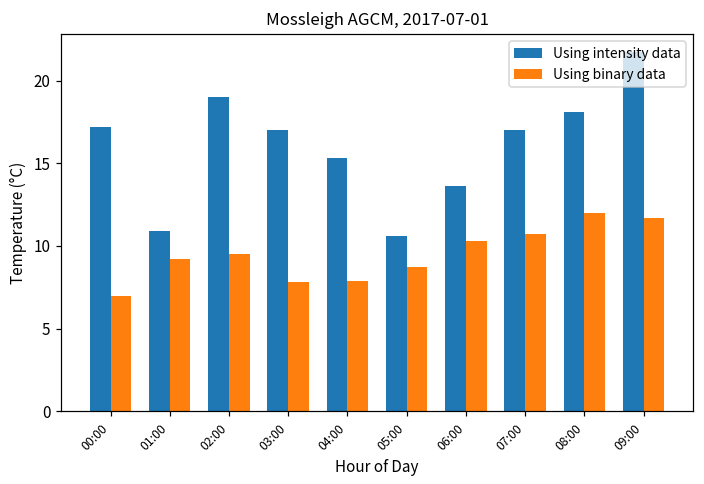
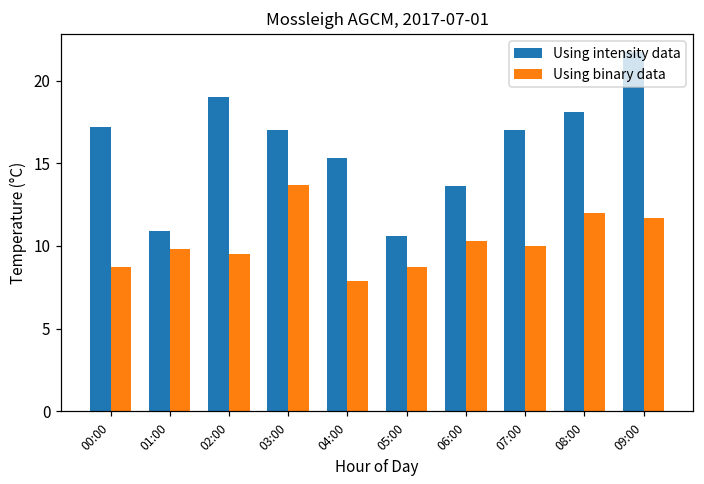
Using binary data, 00:00: 7.0 -> 8.7
Using binary data, 01:00: 9.2 -> 9.8
Using binary data, 03:00: 7.8 -> 13.7
Using binary data, 07:00: 10.7 -> 10.0
